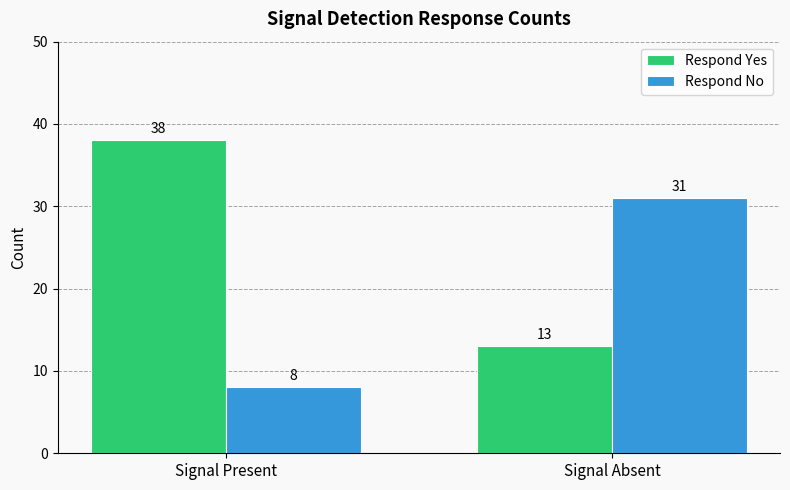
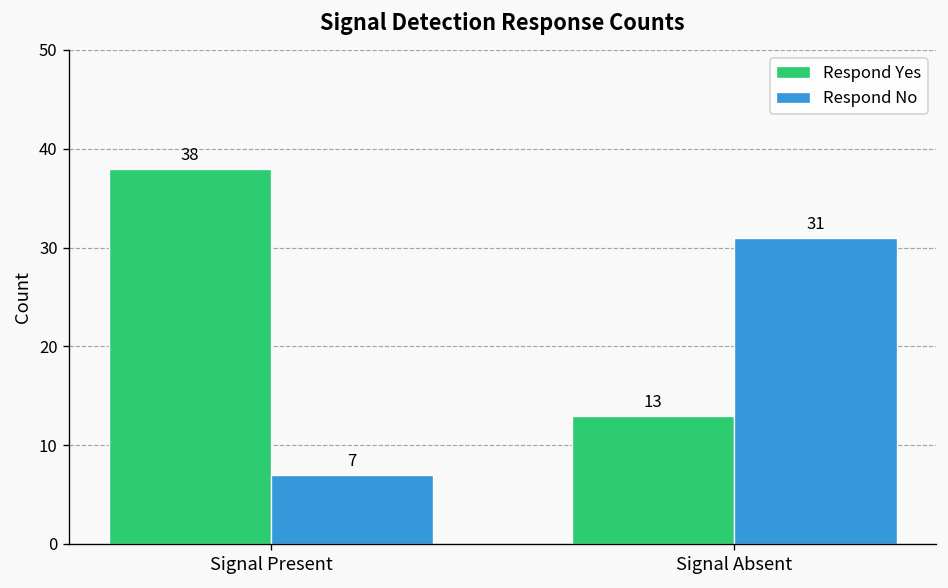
Respond No, Signal Present: 8 -> 7
